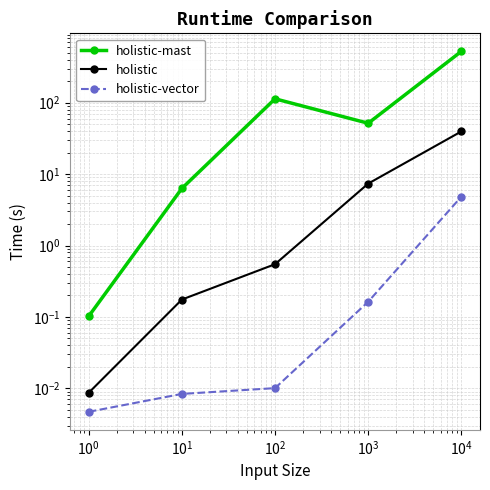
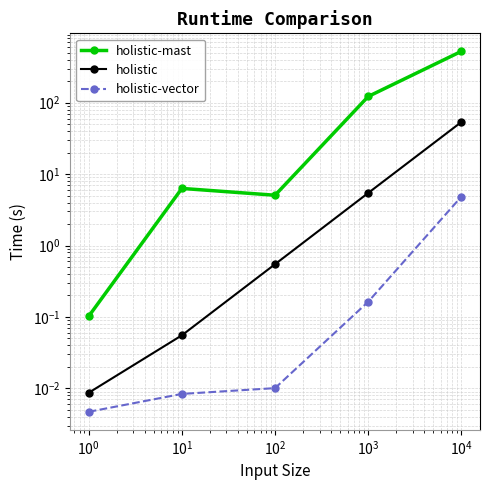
holistic, 10^1: 0.18 -> 0.06
holistic-mast, 10^2: 110 -> 5
holistic-mast, 10^3: 50 -> 120
holistic, 10^3: 7 -> 5
holistic, 10^4: 40 -> 50
